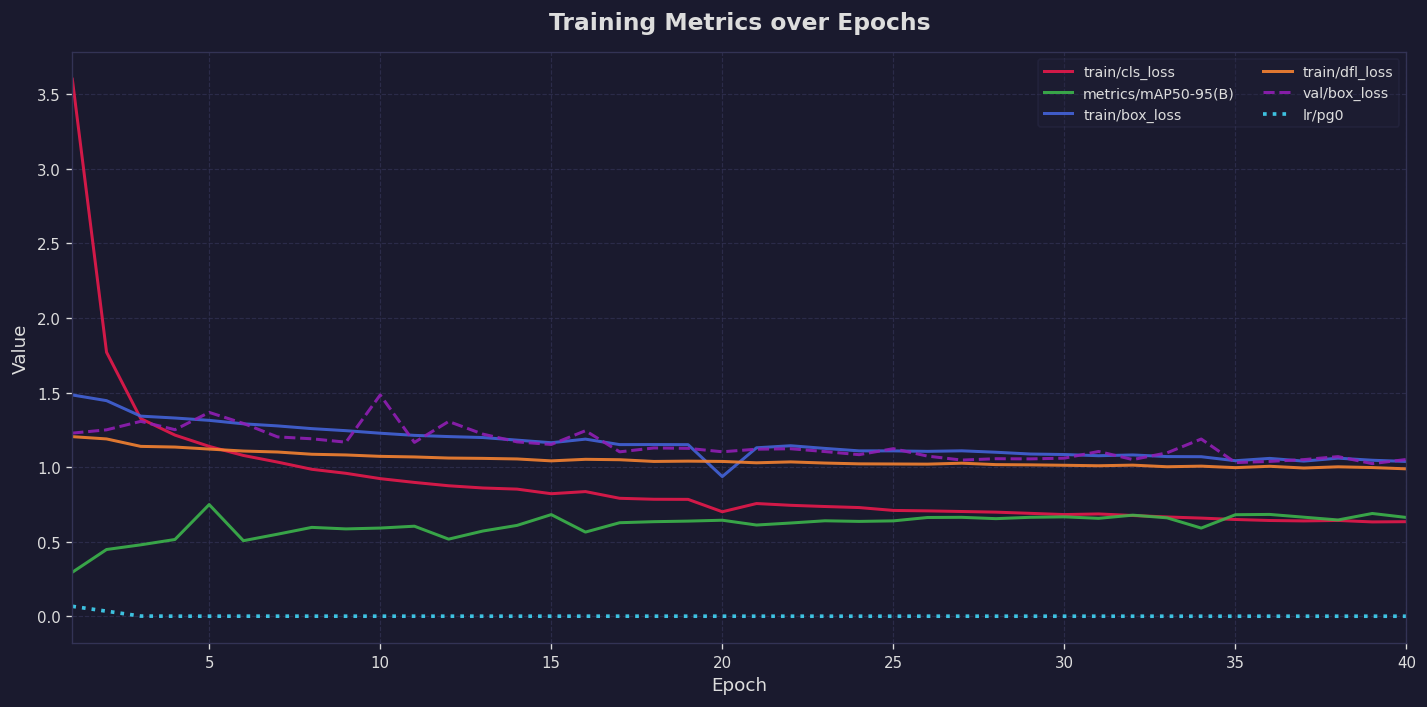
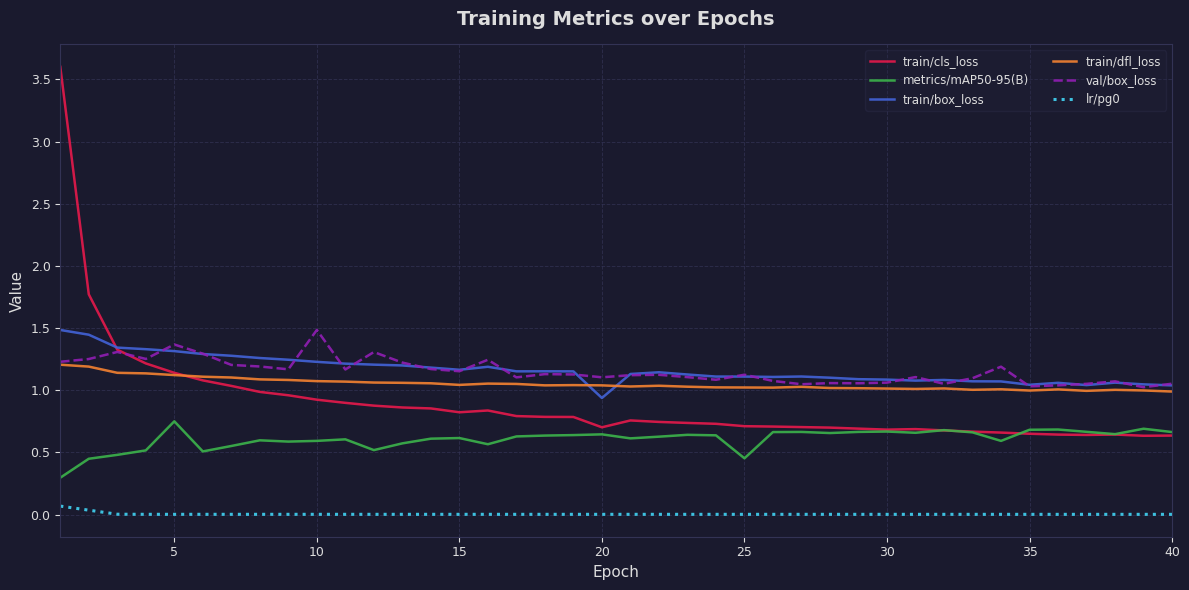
metrics/mAP50-95(B), 15: 0.68 -> 0.62
metrics/mAP50-95(B), 25: 0.64 -> 0.45
